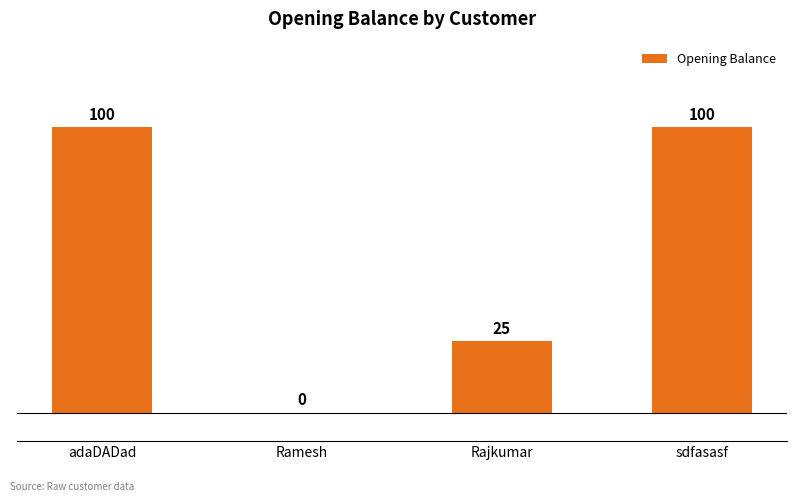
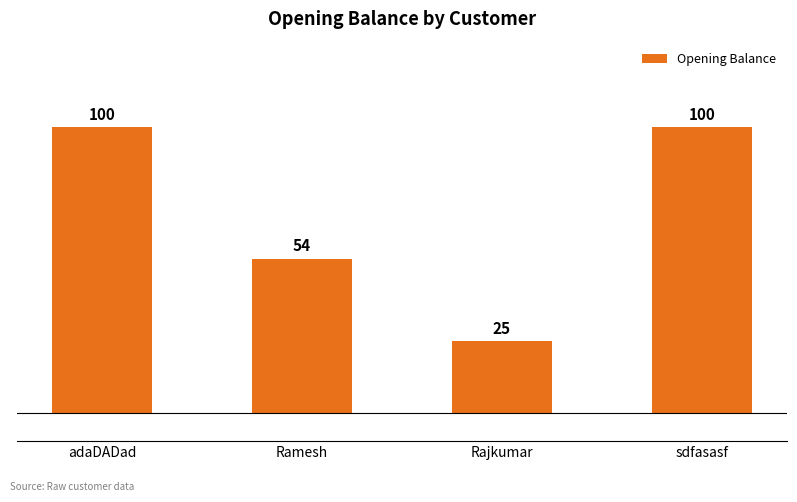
Ramesh: 0 -> 54
